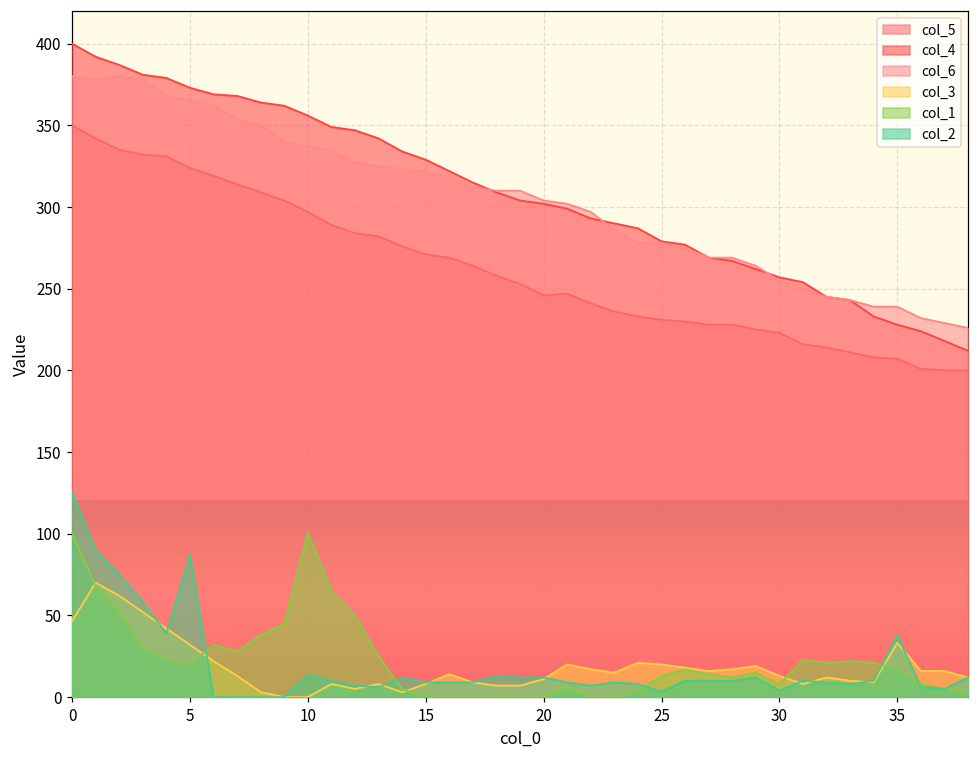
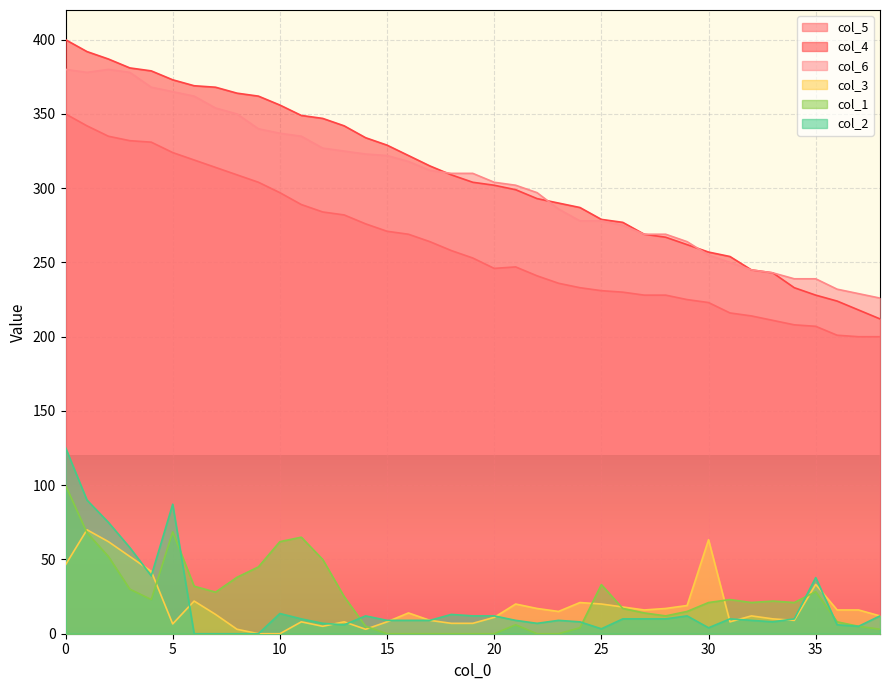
col_3, 5: 32 -> 7
col_1, 5: 20 -> 69
col_1, 10: 101 -> 62
col_1, 25: 13 -> 33
col_3, 30: 13 -> 63
col_1, 30: 8 -> 21
col_1, 35: 17 -> 28
